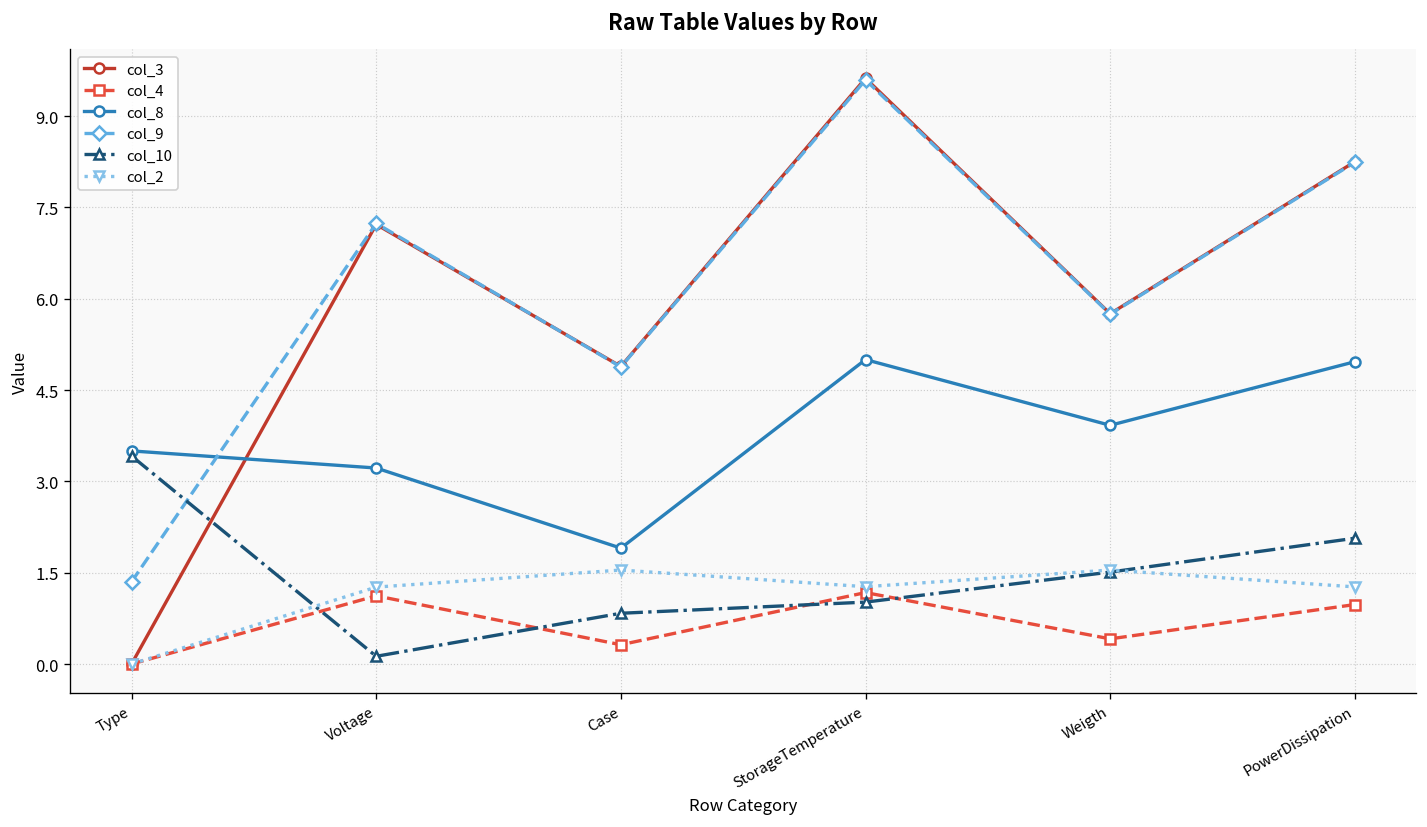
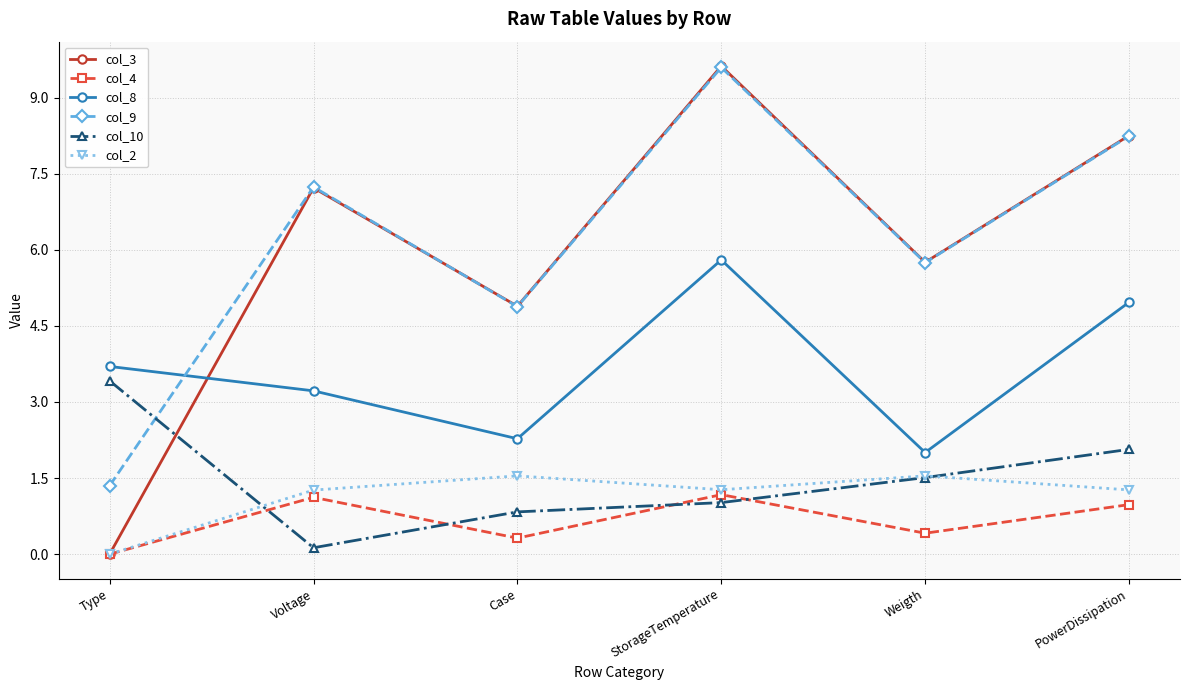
col_8, Type: 3.5 -> 3.7
col_8, Case: 1.9 -> 2.3
col_8, StorageTemperature: 5.0 -> 5.8
col_8, Weigth: 3.9 -> 2.0
